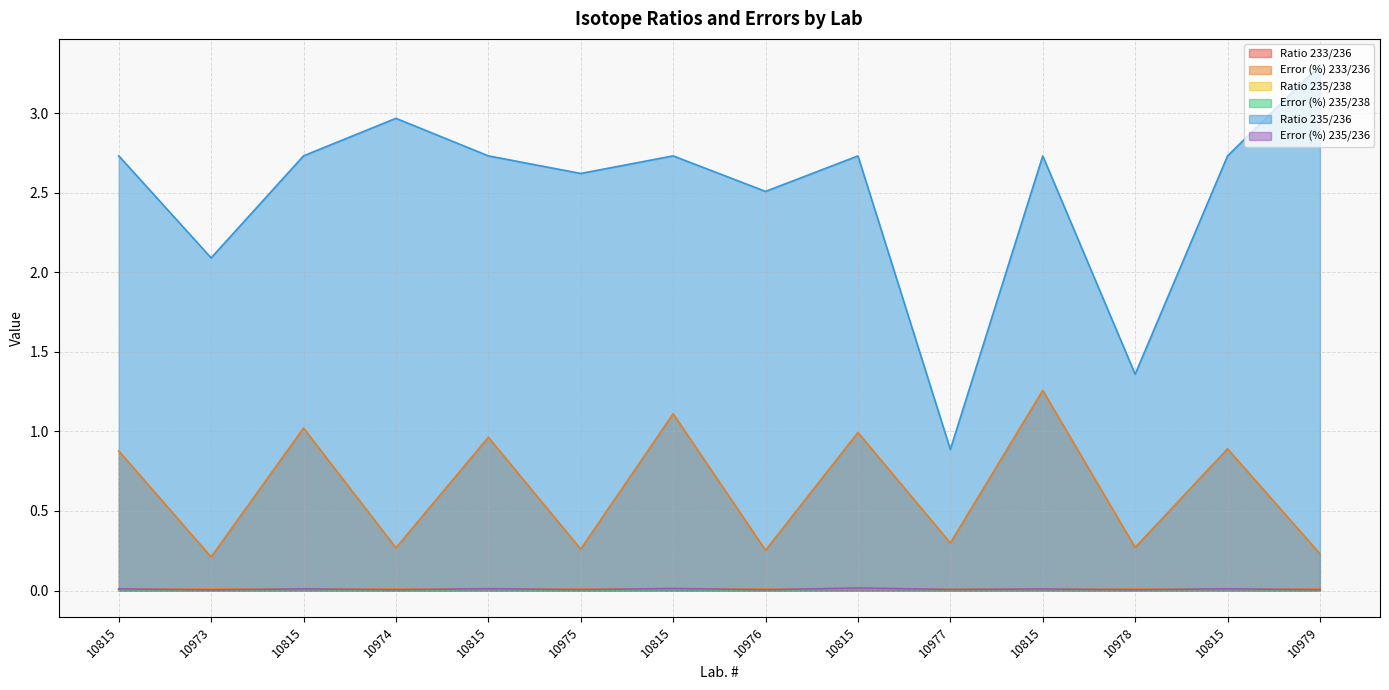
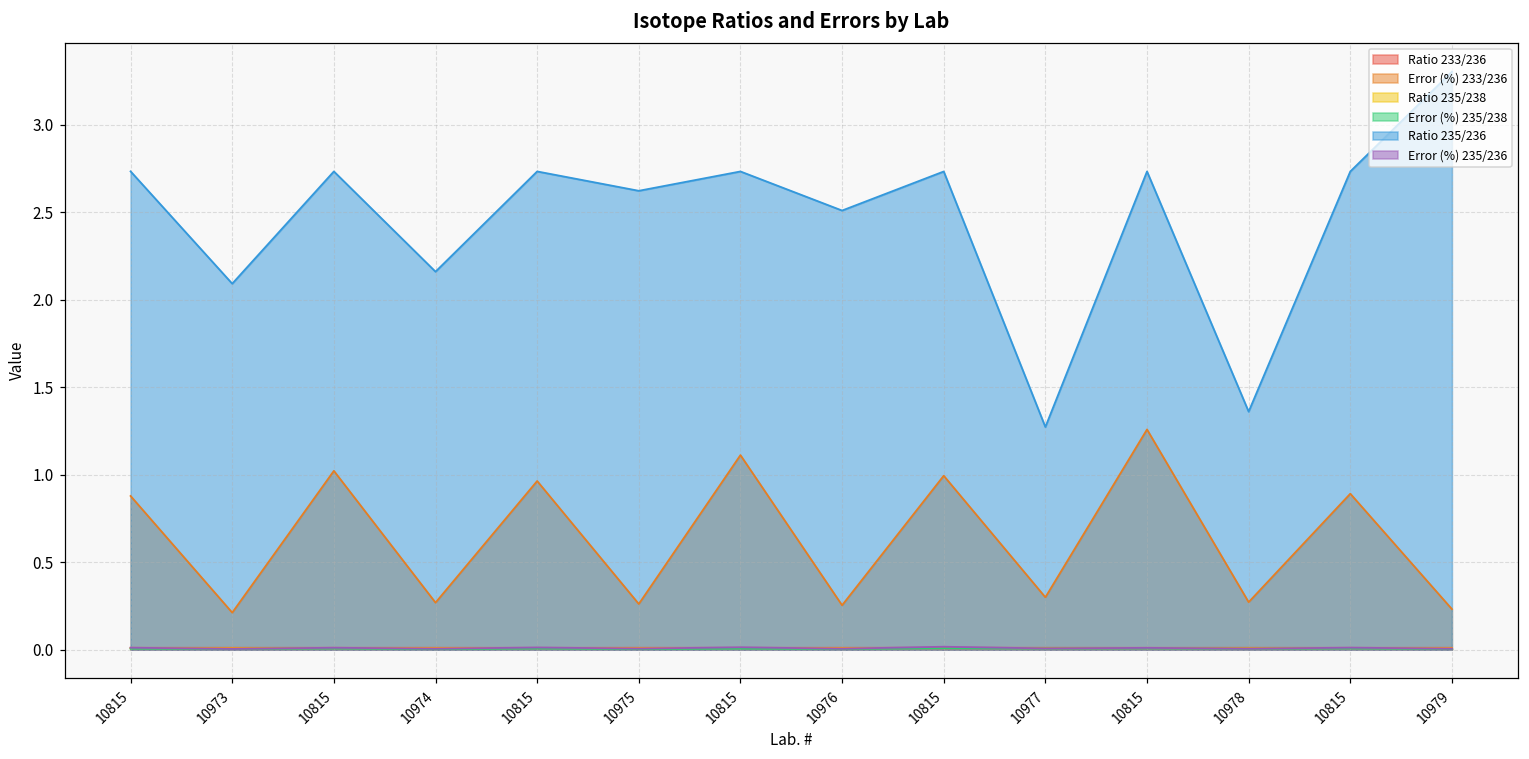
Ratio 235/236, 10974: 2.97 -> 2.16
Ratio 235/236, 10977: 0.89 -> 1.27
